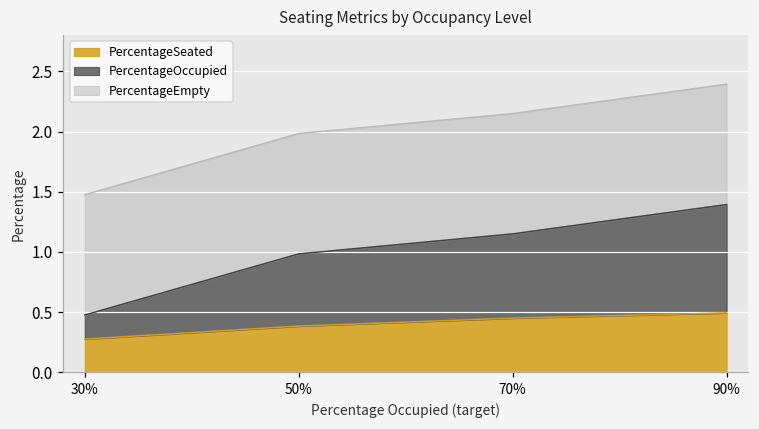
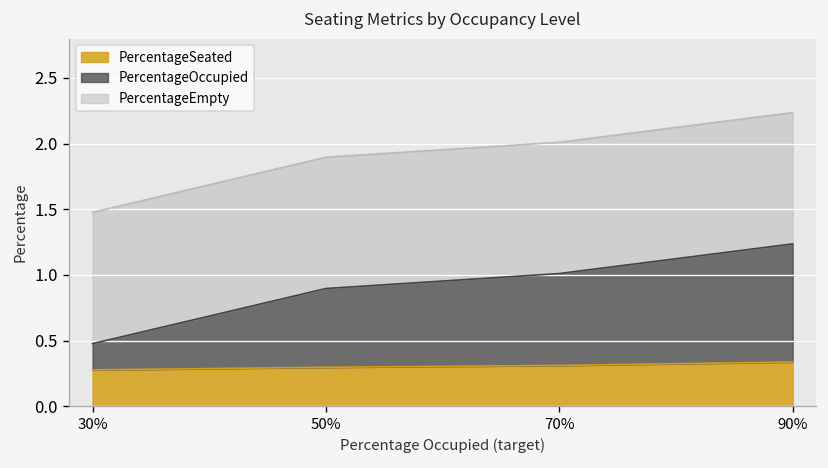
PercentageSeated, 50%: 0.38 -> 0.30
PercentageSeated, 70%: 0.45 -> 0.31
PercentageSeated, 90%: 0.49 -> 0.34
